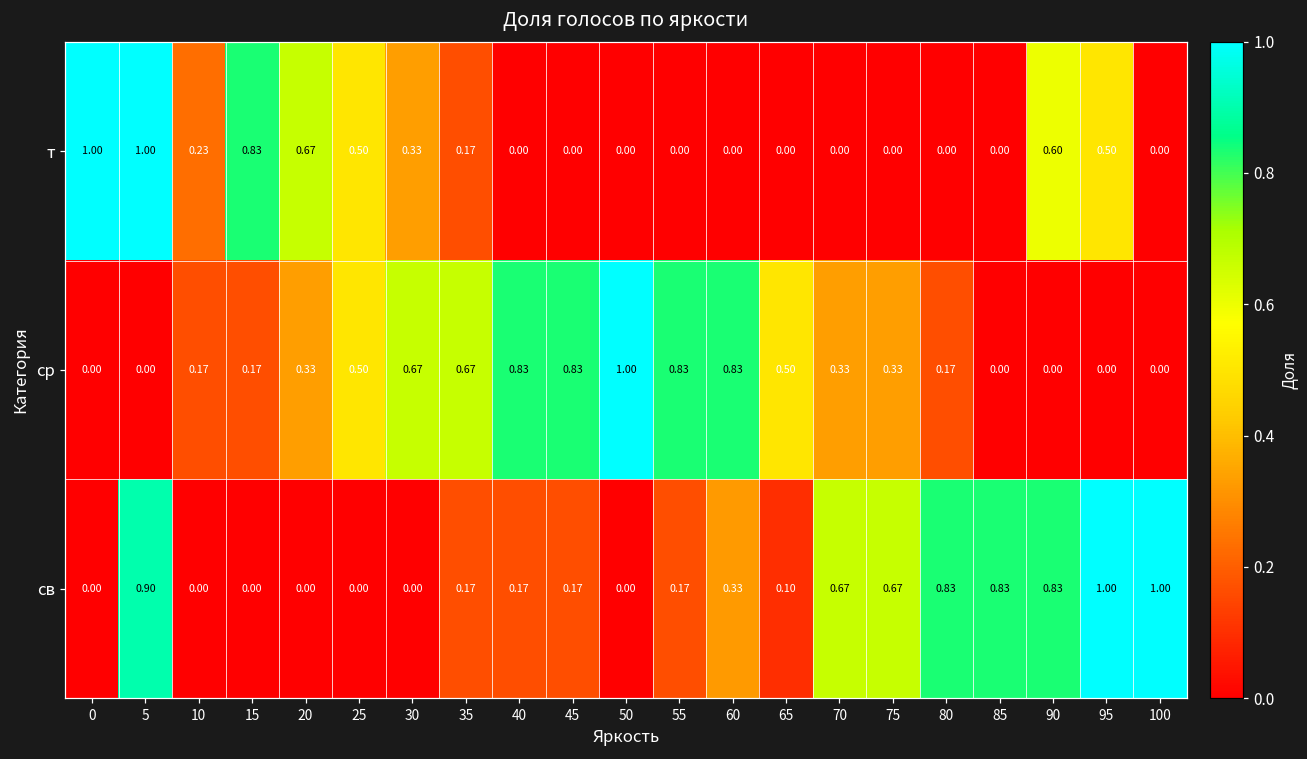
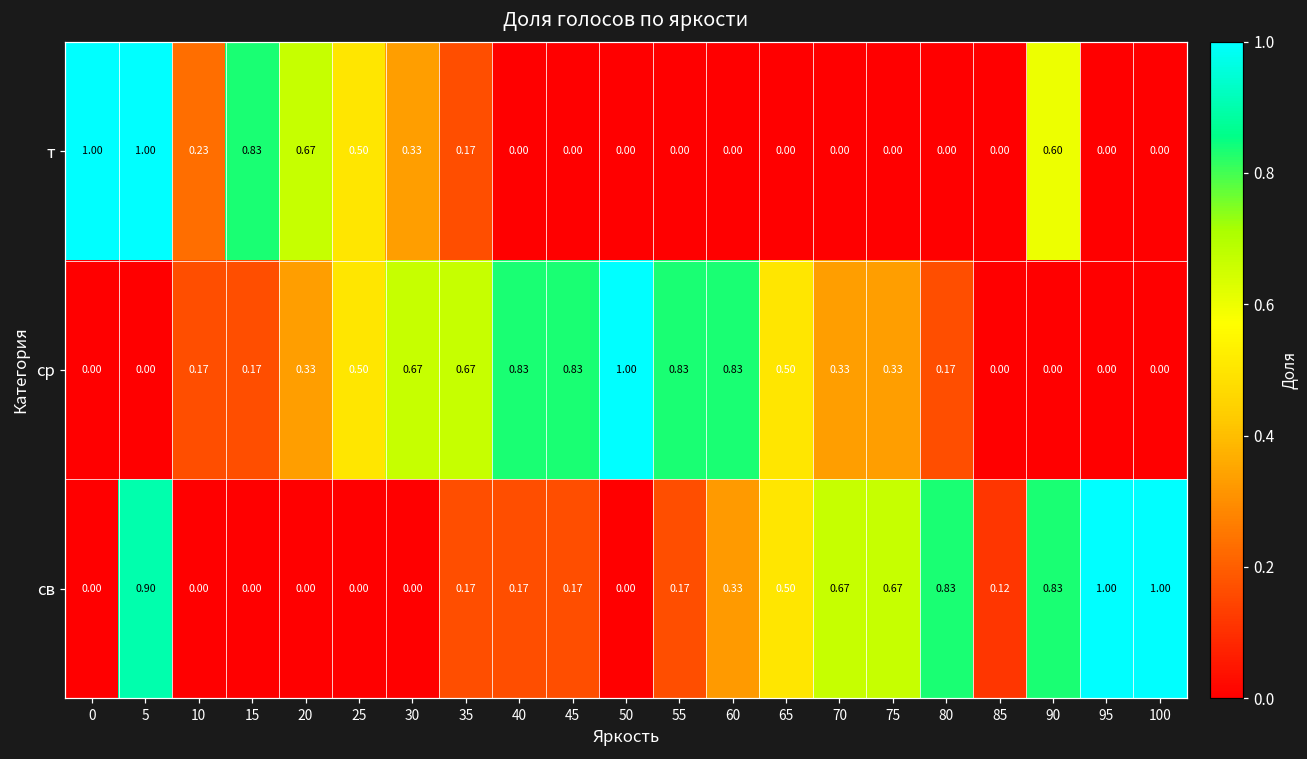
т, 95: 0.50 -> 0.00
св, 65: 0.10 -> 0.50
св, 85: 0.83 -> 0.12
